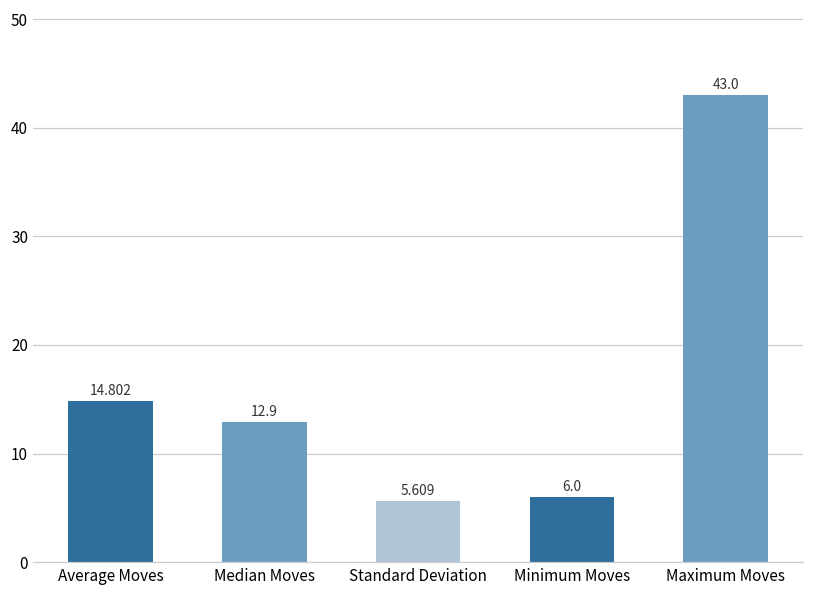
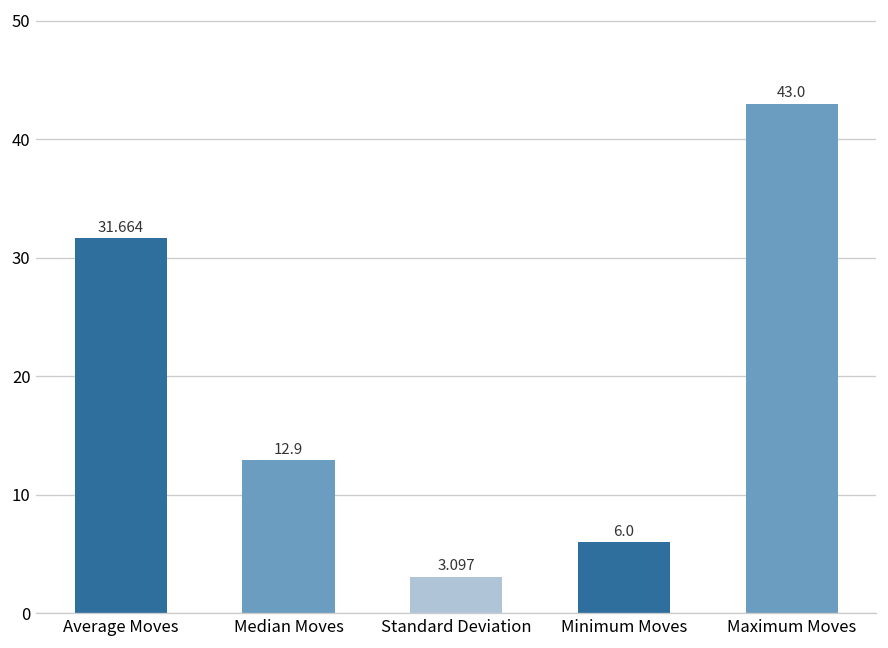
Average Moves: 14.802 -> 31.664
Standard Deviation: 5.609 -> 3.097
